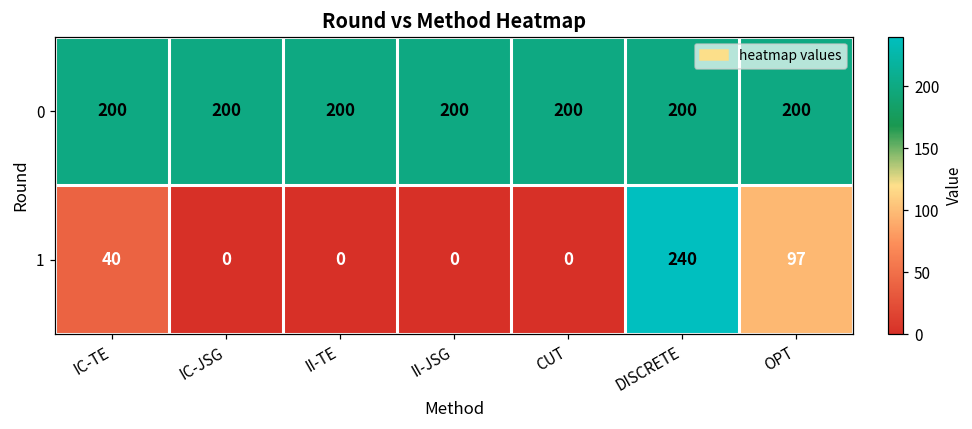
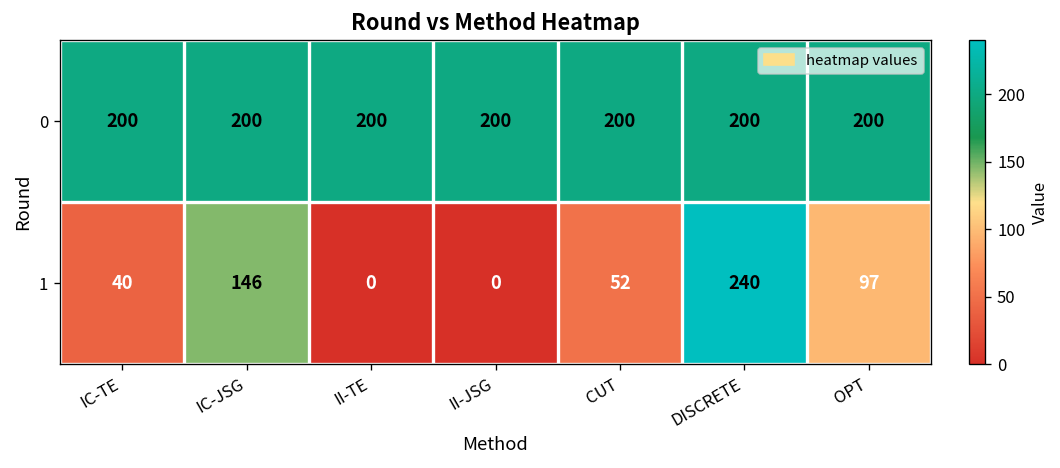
1, IC-JSG: 0 -> 146
1, CUT: 0 -> 52
